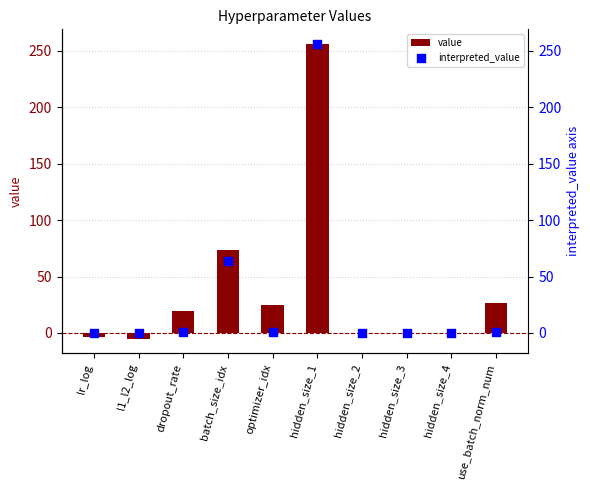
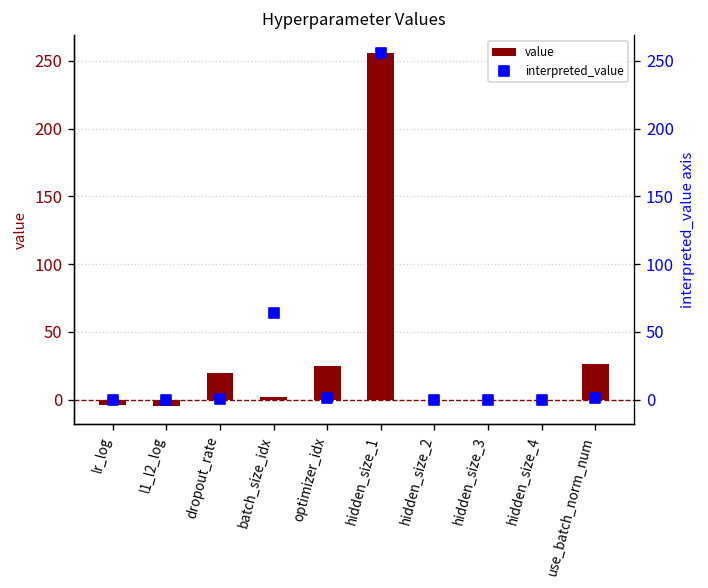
value, batch_size_idx: 74 -> 2
